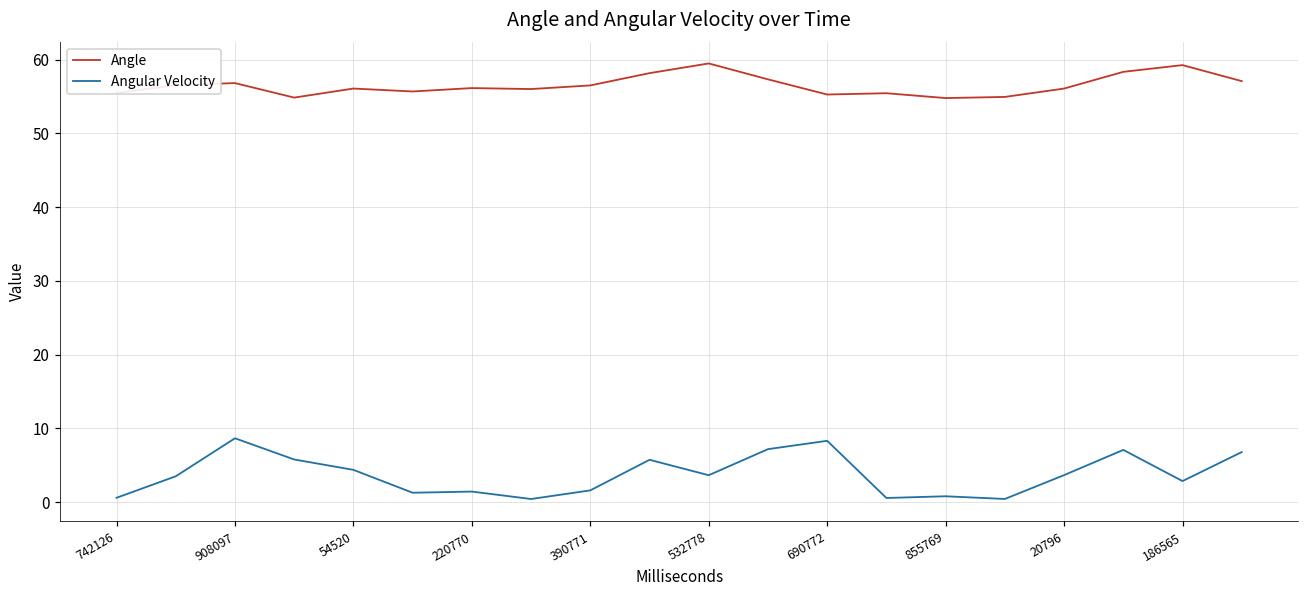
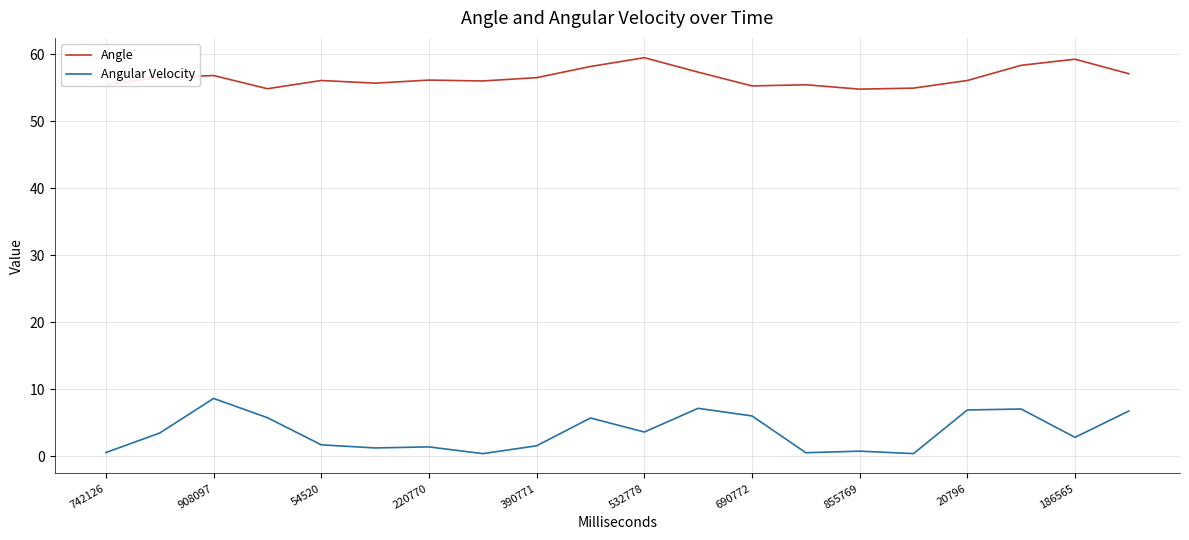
Angular Velocity, 54520: 4 -> 2
Angular Velocity, 690772: 8 -> 6
Angular Velocity, 20796: 4 -> 7
